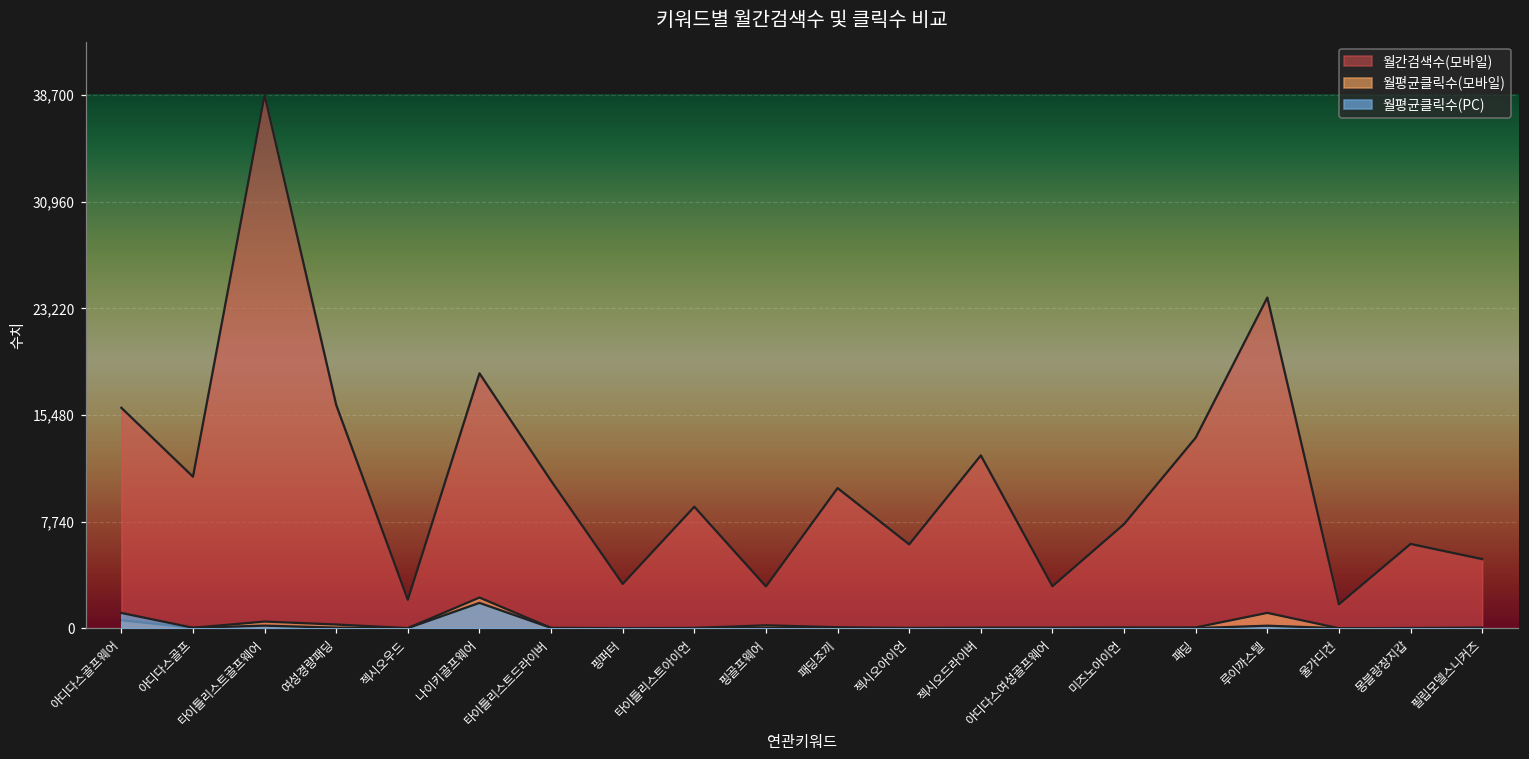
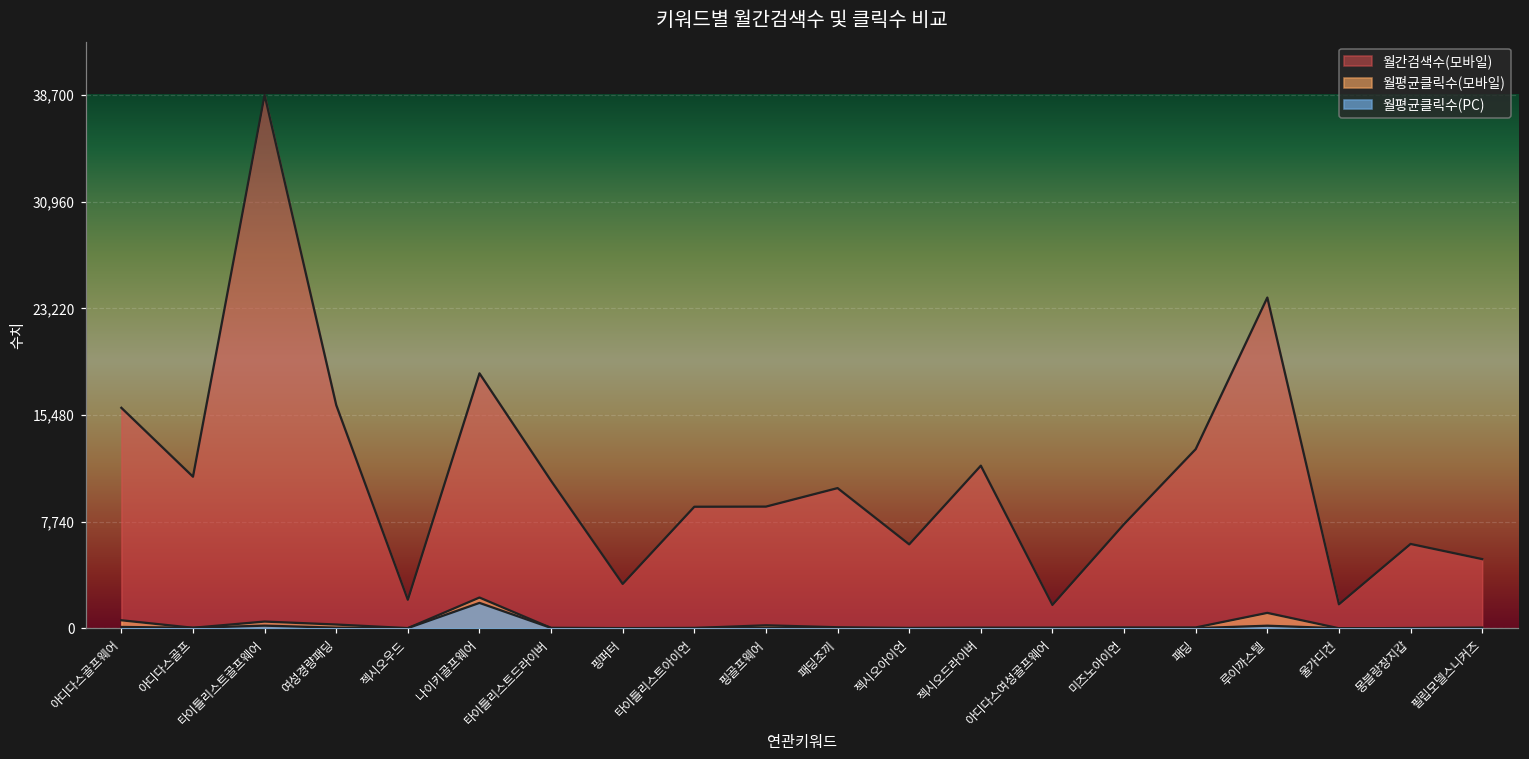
월평균클릭수(PC), 아디다스골프웨어: 1,100 -> 100
월간검색수(모바일), 핑골프웨어: 3,000 -> 8,800
월간검색수(모바일), 젝시오드라이버: 12,500 -> 11,800
월간검색수(모바일), 아디다스여성골프웨어: 3,100 -> 1,700
월간검색수(모바일), 패딩: 13,800 -> 13,000
